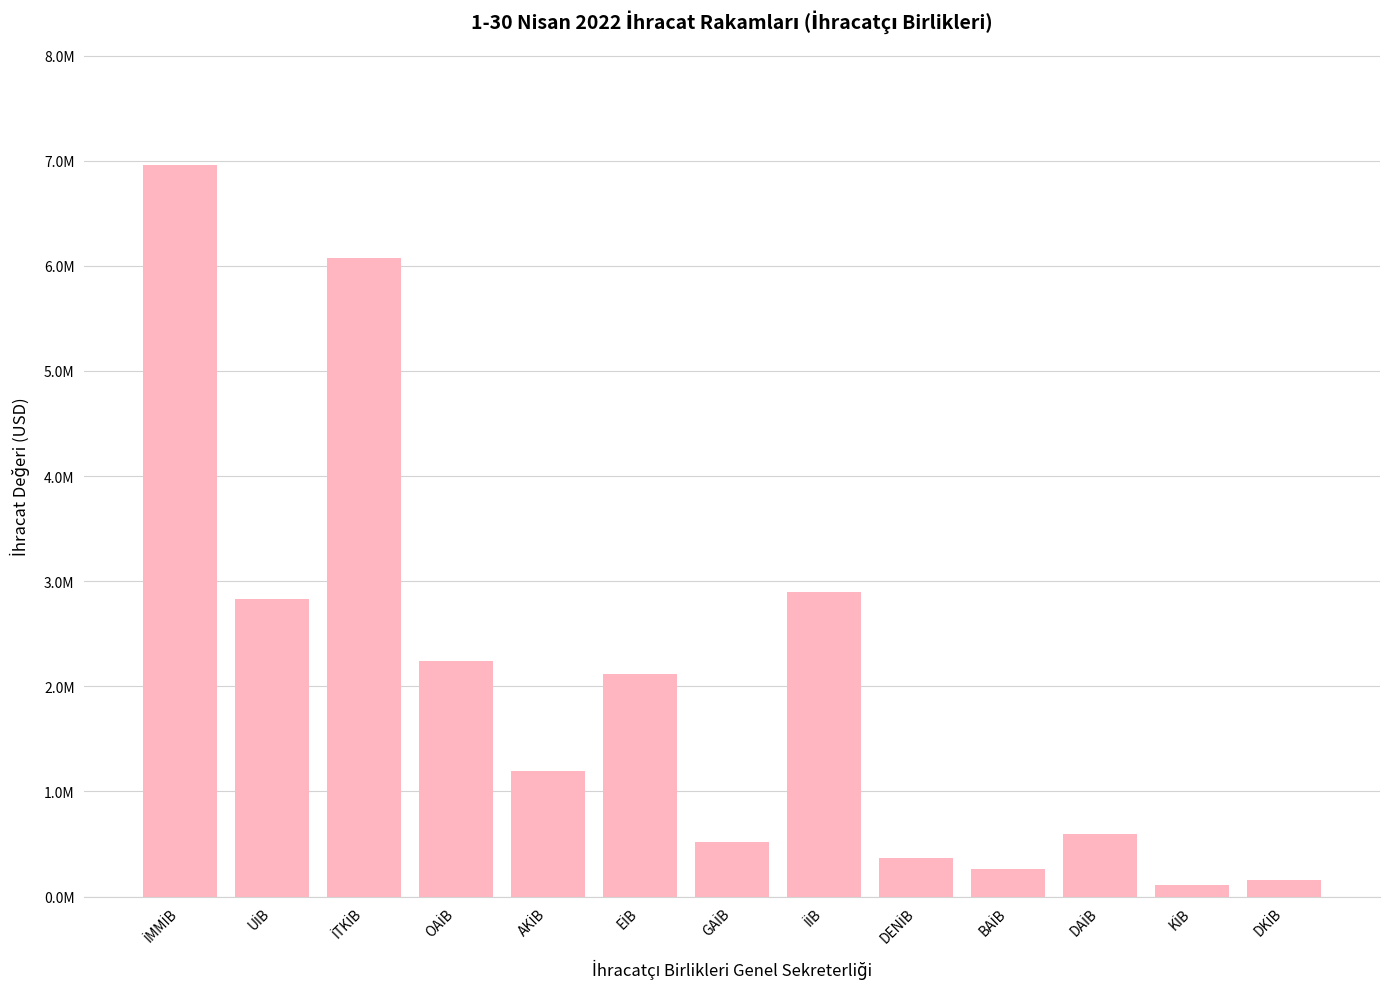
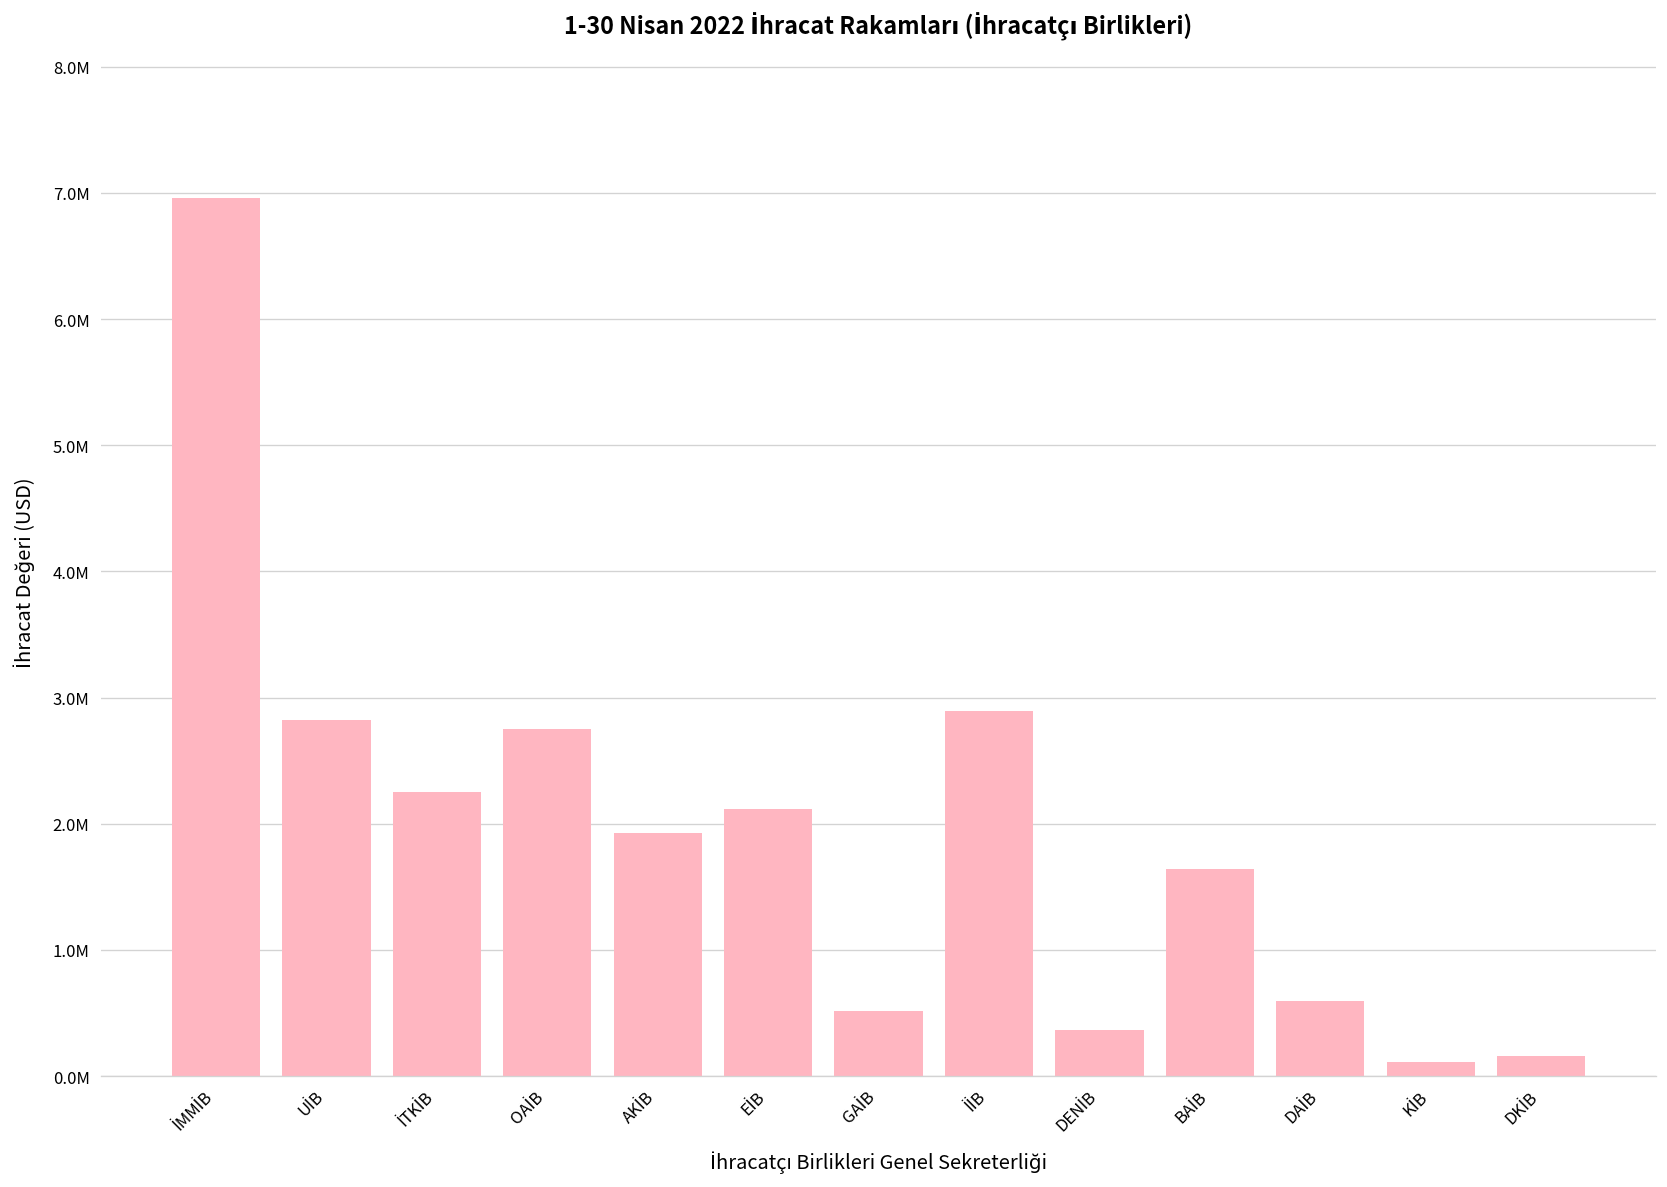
İTKİB: 6070000 -> 2250000
OAİB: 2240000 -> 2750000
AKİB: 1190000 -> 1930000
BAİB: 260000 -> 1640000
